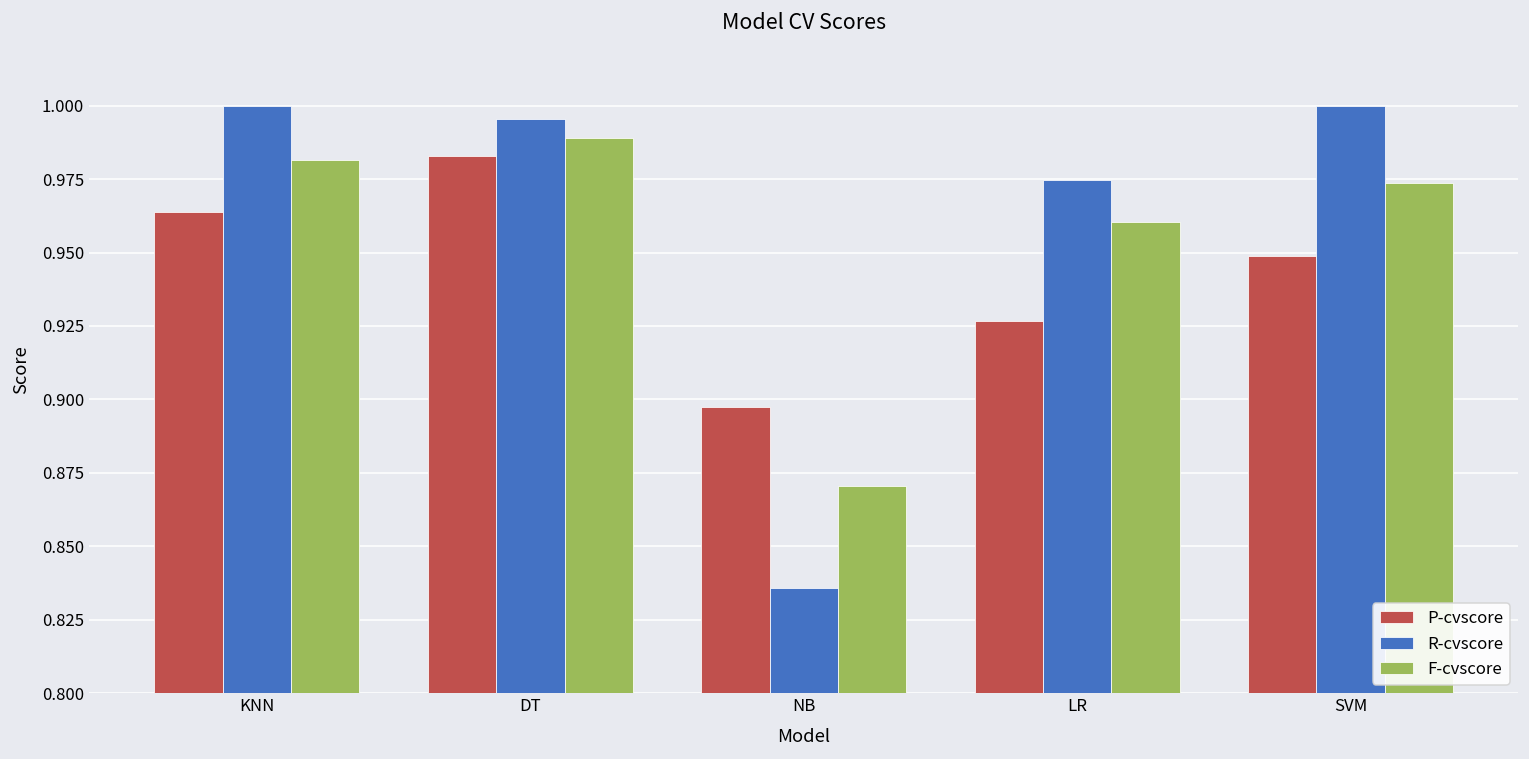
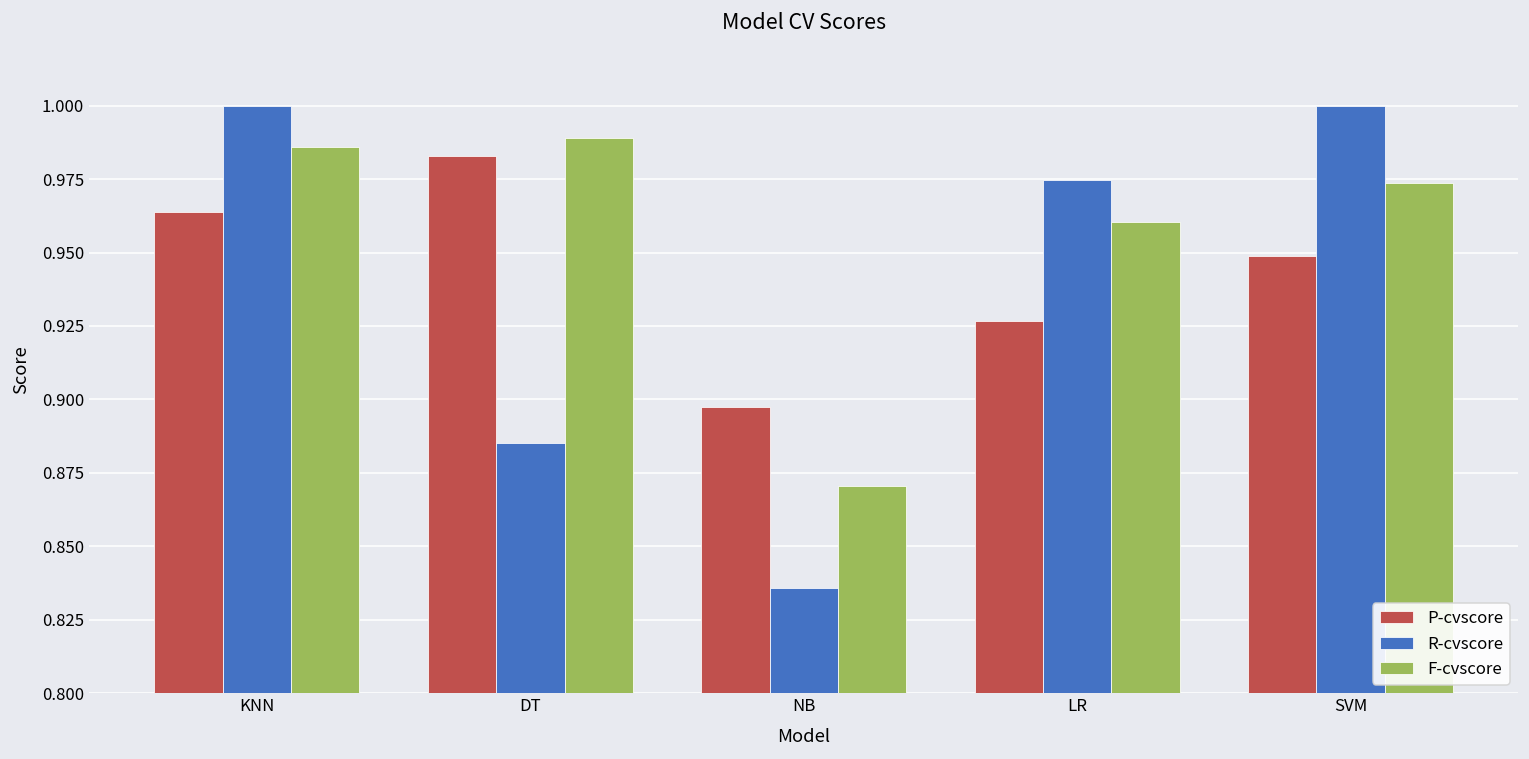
F-cvscore, KNN: 0.982 -> 0.986
R-cvscore, DT: 0.996 -> 0.885
